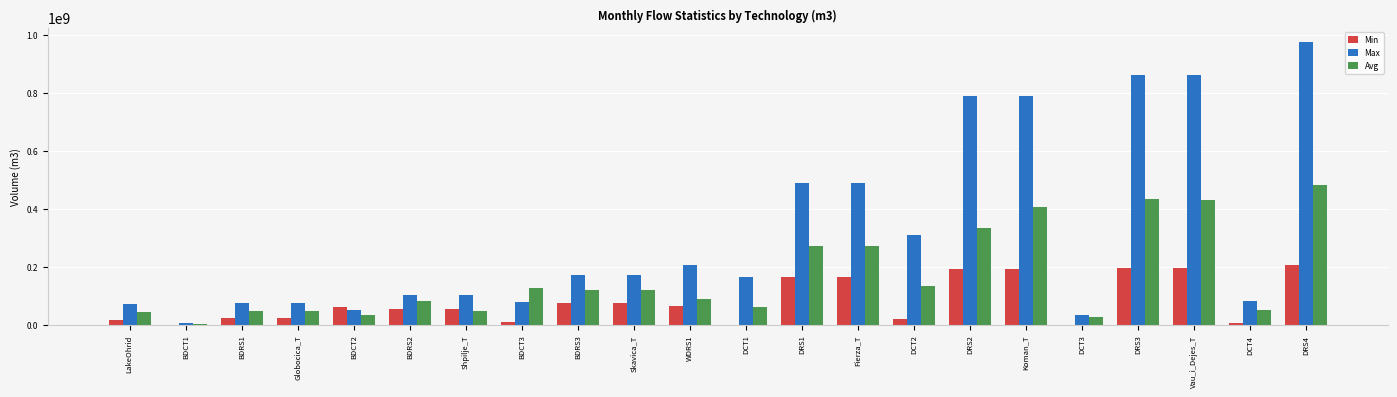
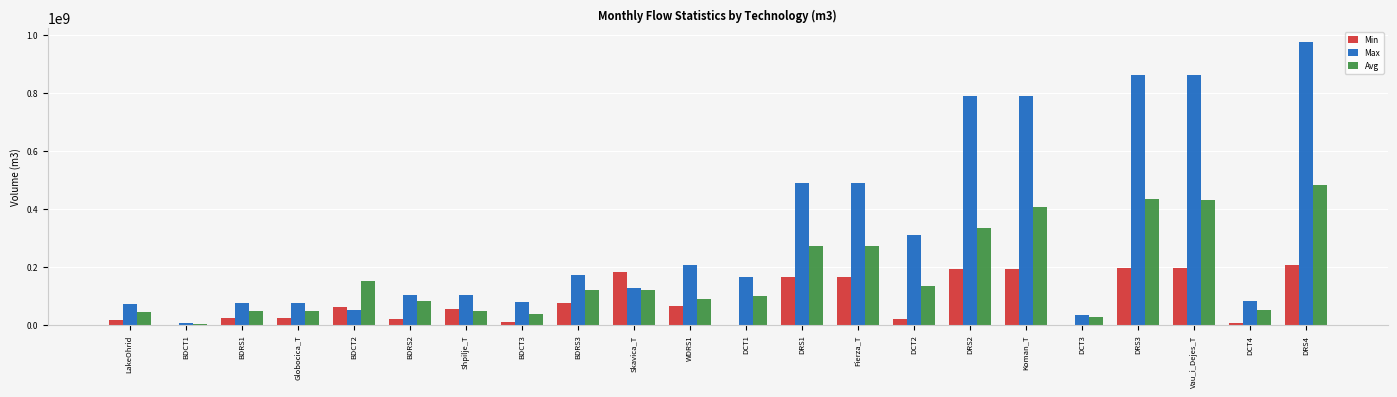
Avg, BDCT2: 40000000 -> 150000000
Min, BDRS2: 60000000 -> 20000000
Avg, BDCT3: 130000000 -> 40000000
Min, Skavica_T: 80000000 -> 180000000
Max, Skavica_T: 170000000 -> 130000000
Avg, DCT1: 60000000 -> 100000000
